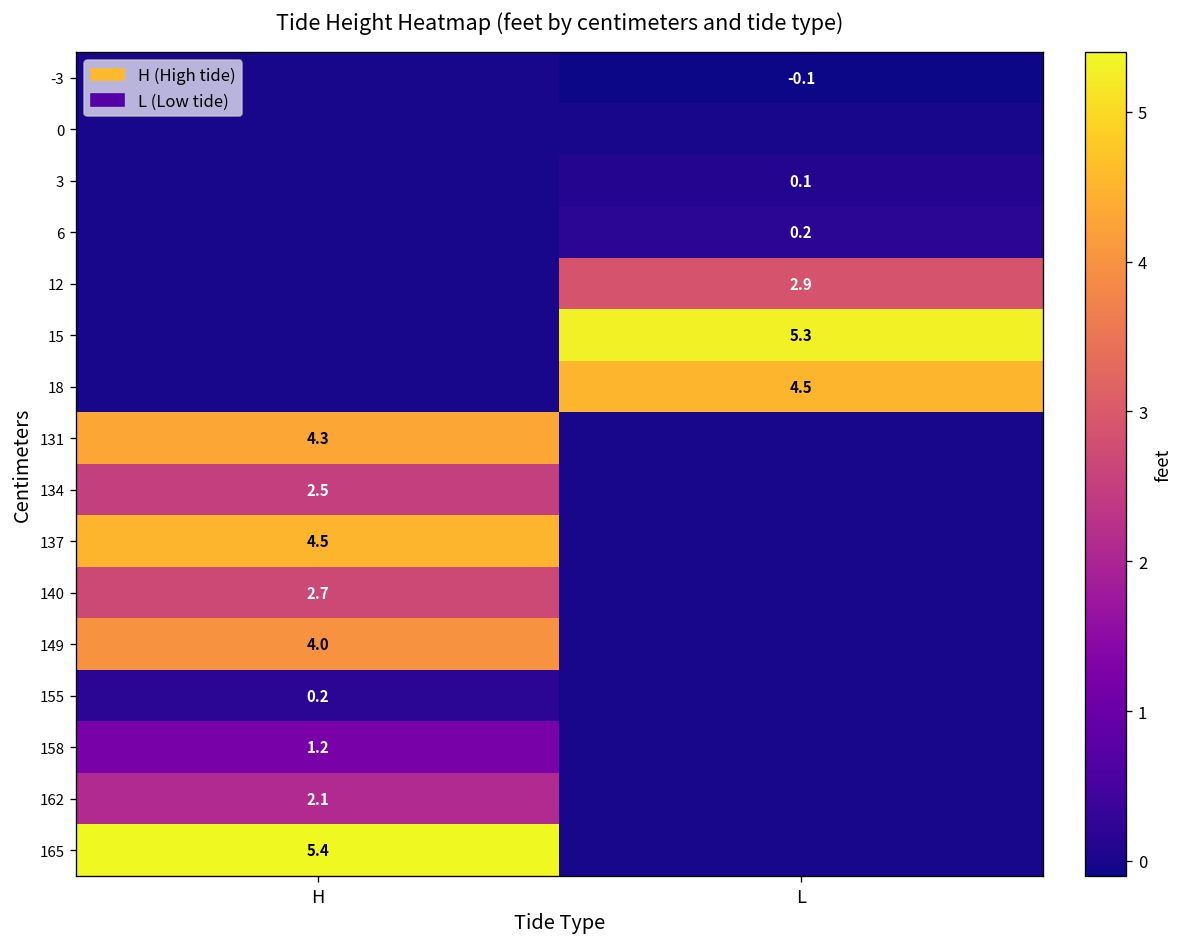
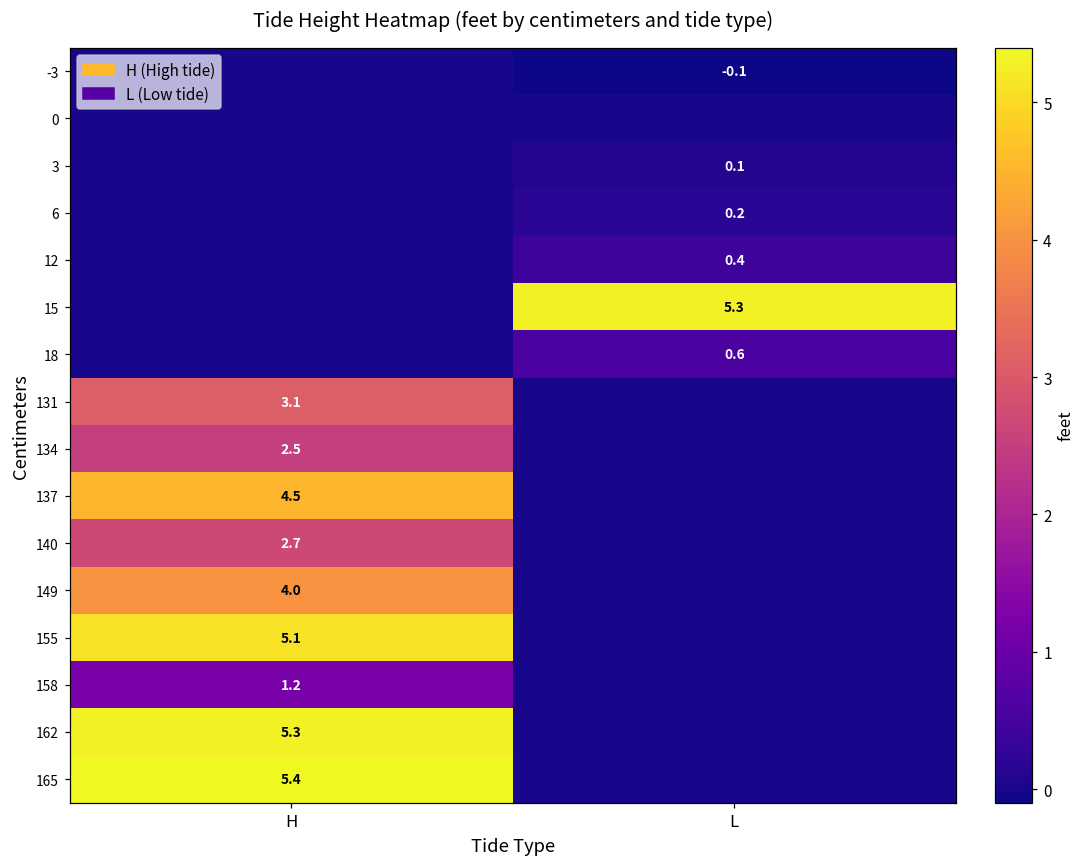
12, L: 2.9 -> 0.4
18, L: 4.5 -> 0.6
131, H: 4.3 -> 3.1
155, H: 0.2 -> 5.1
162, H: 2.1 -> 5.3
